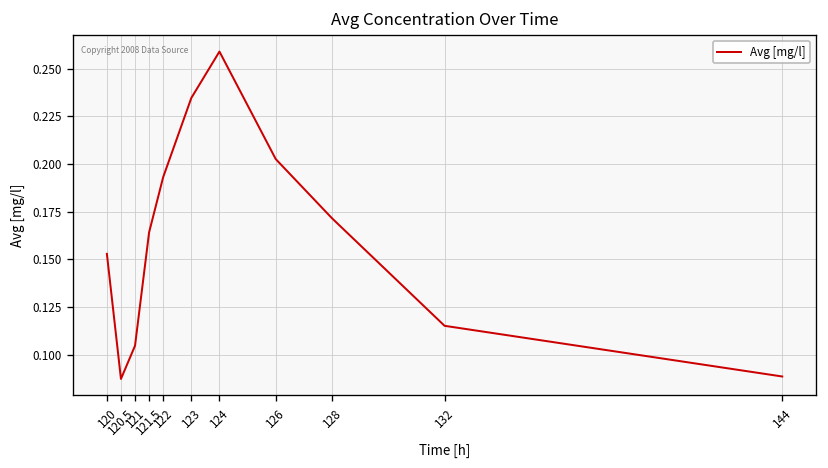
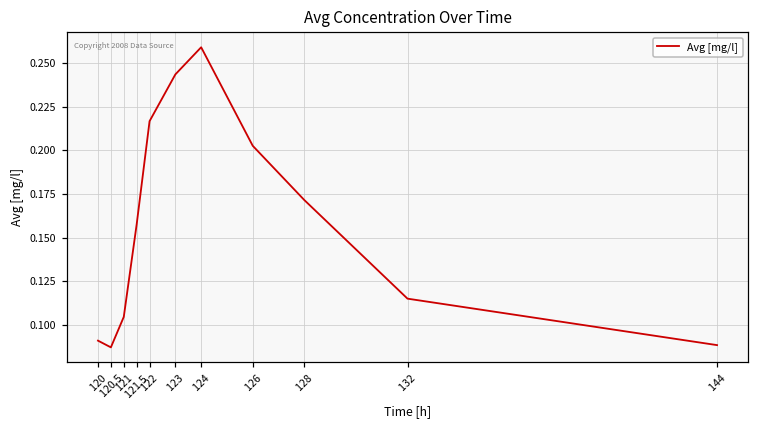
120: 0.153 -> 0.091
121.5: 0.164 -> 0.158
122: 0.193 -> 0.217
123: 0.235 -> 0.243
